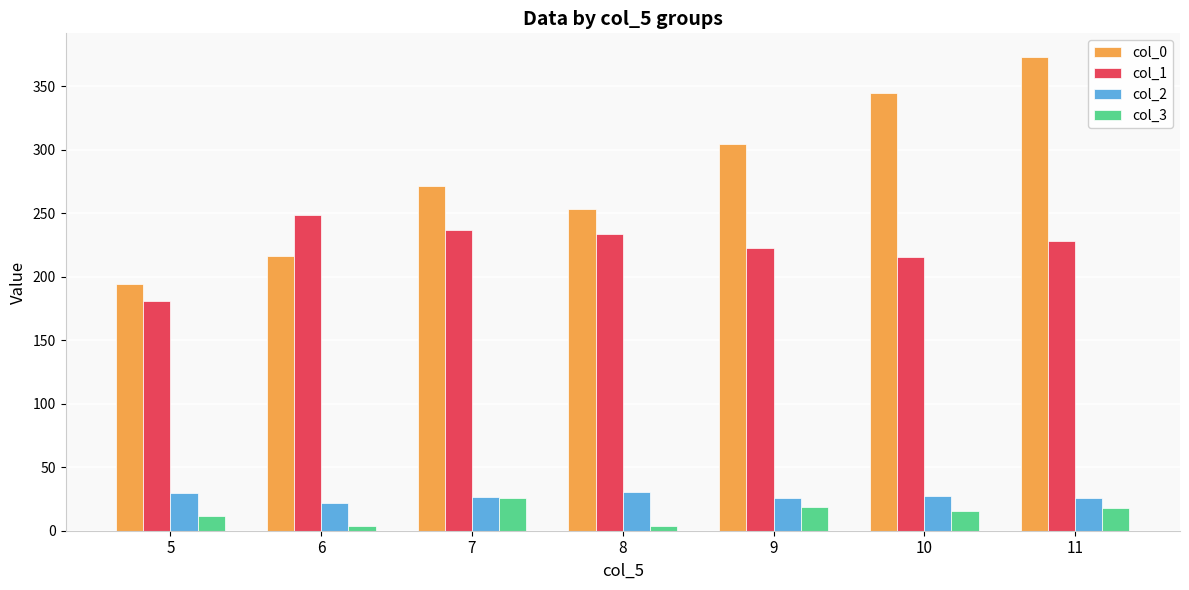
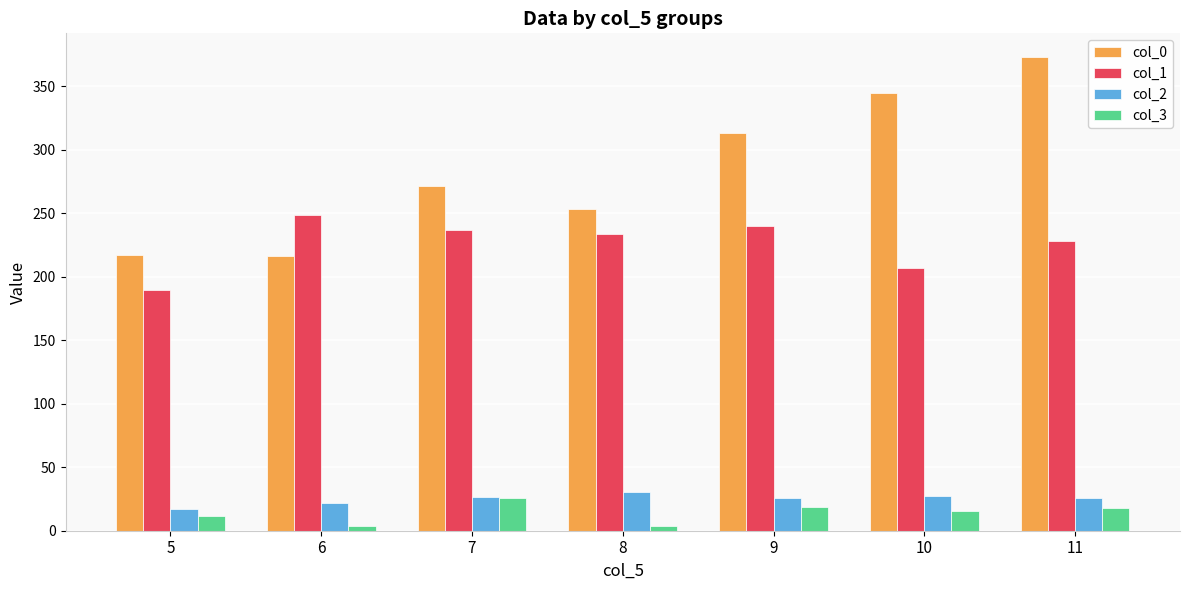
col_0, 5: 195 -> 218
col_1, 5: 181 -> 190
col_2, 5: 30 -> 17
col_0, 9: 305 -> 313
col_1, 9: 223 -> 240
col_1, 10: 215 -> 207
